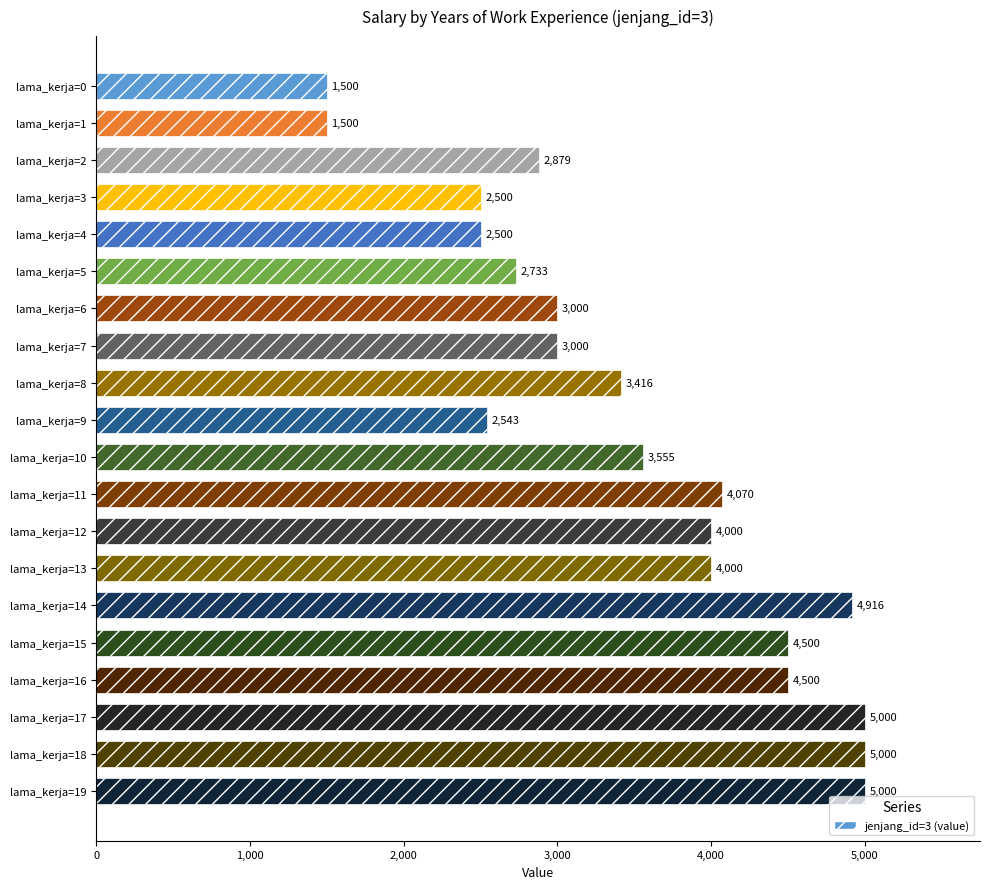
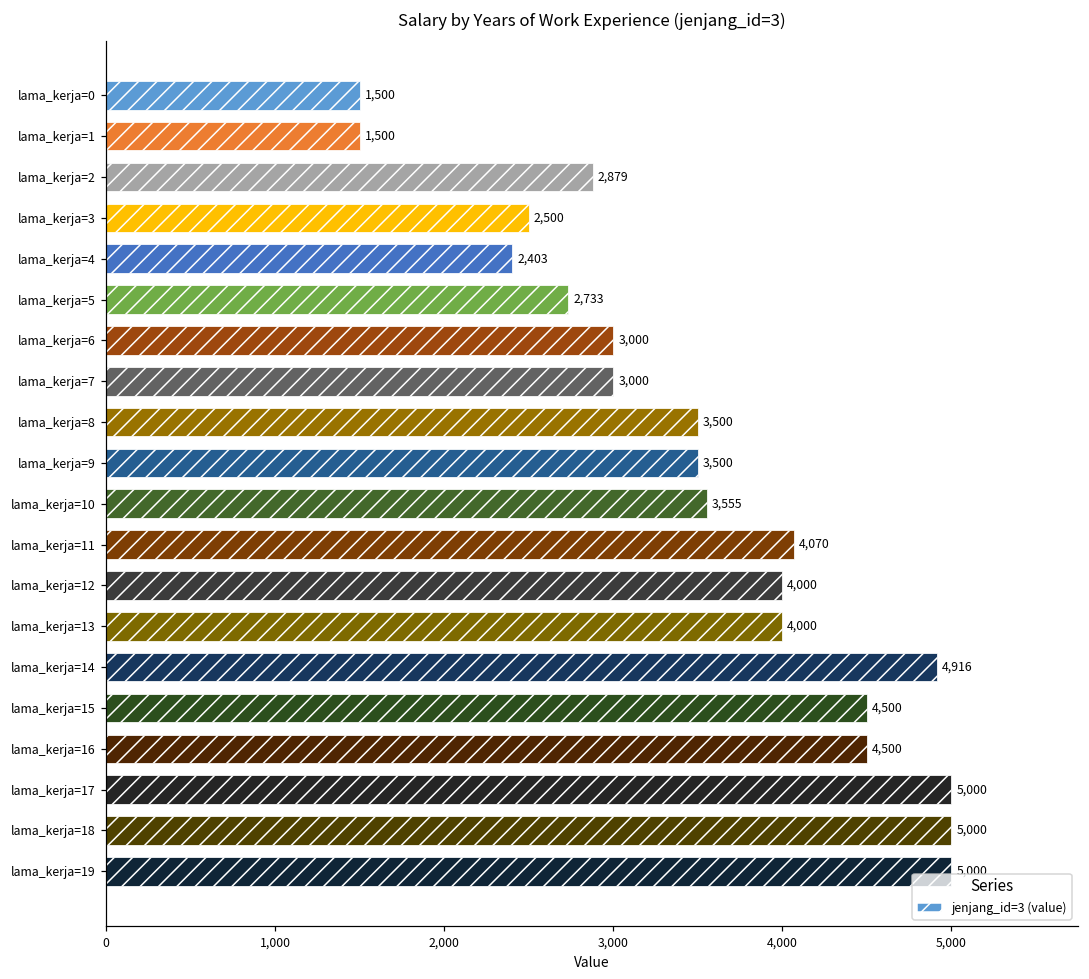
lama_kerja=4: 2,500 -> 2,403
lama_kerja=8: 3,416 -> 3,500
lama_kerja=9: 2,543 -> 3,500
